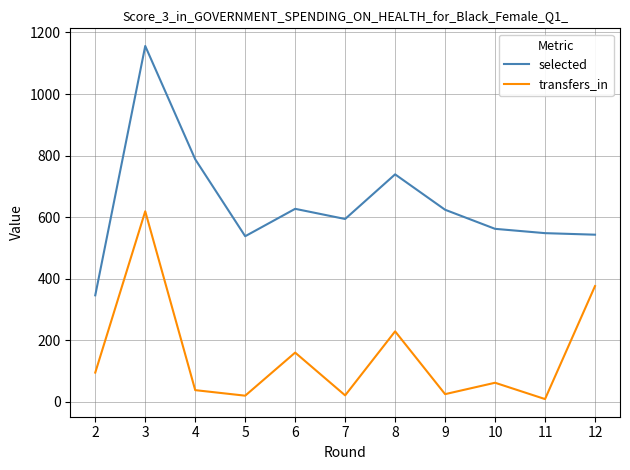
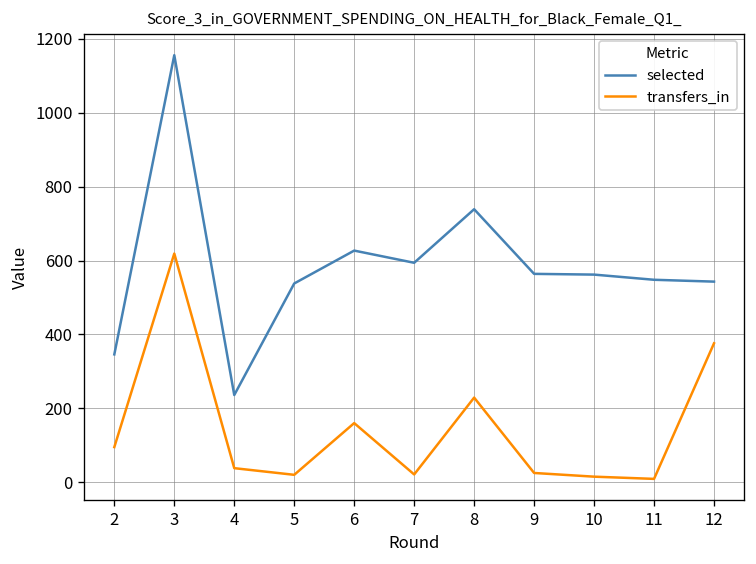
selected, 4: 790 -> 240
selected, 9: 620 -> 560
transfers_in, 10: 60 -> 20
